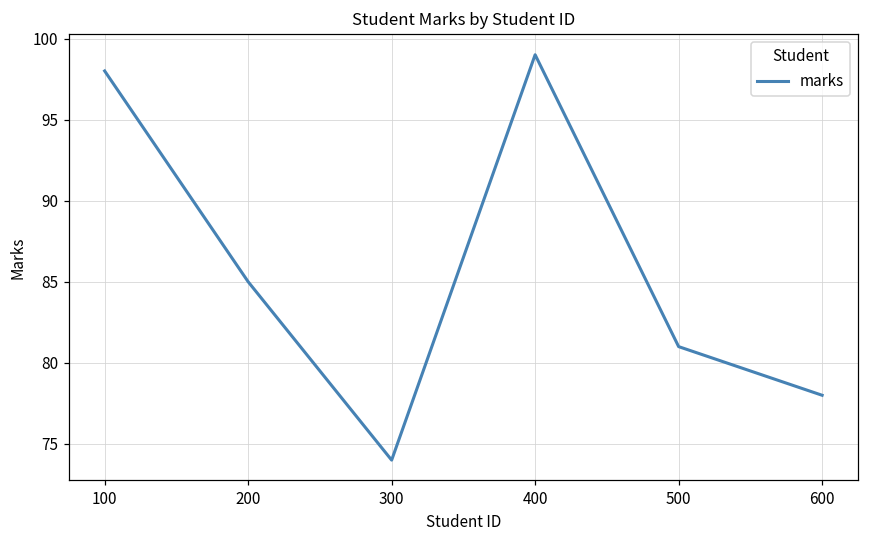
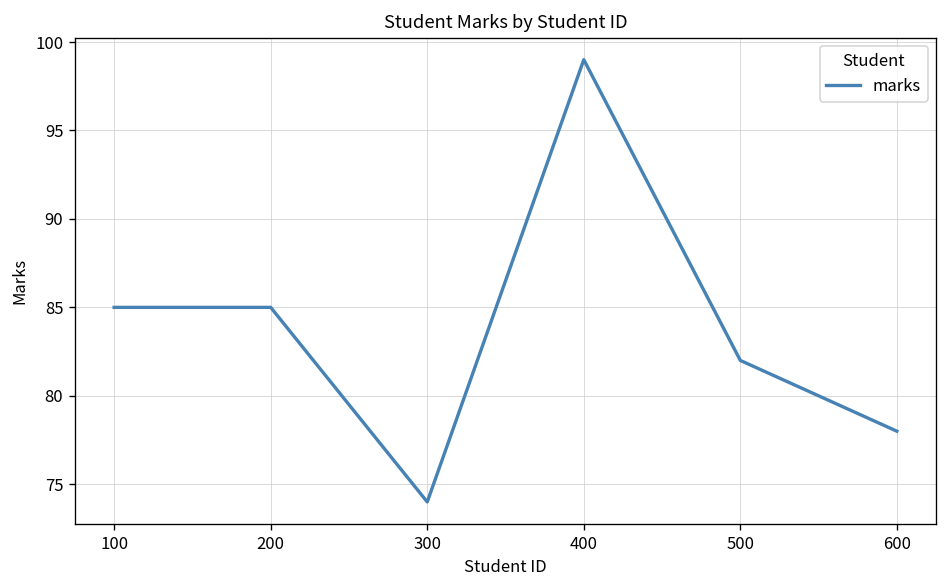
100: 98 -> 85
500: 81 -> 82
